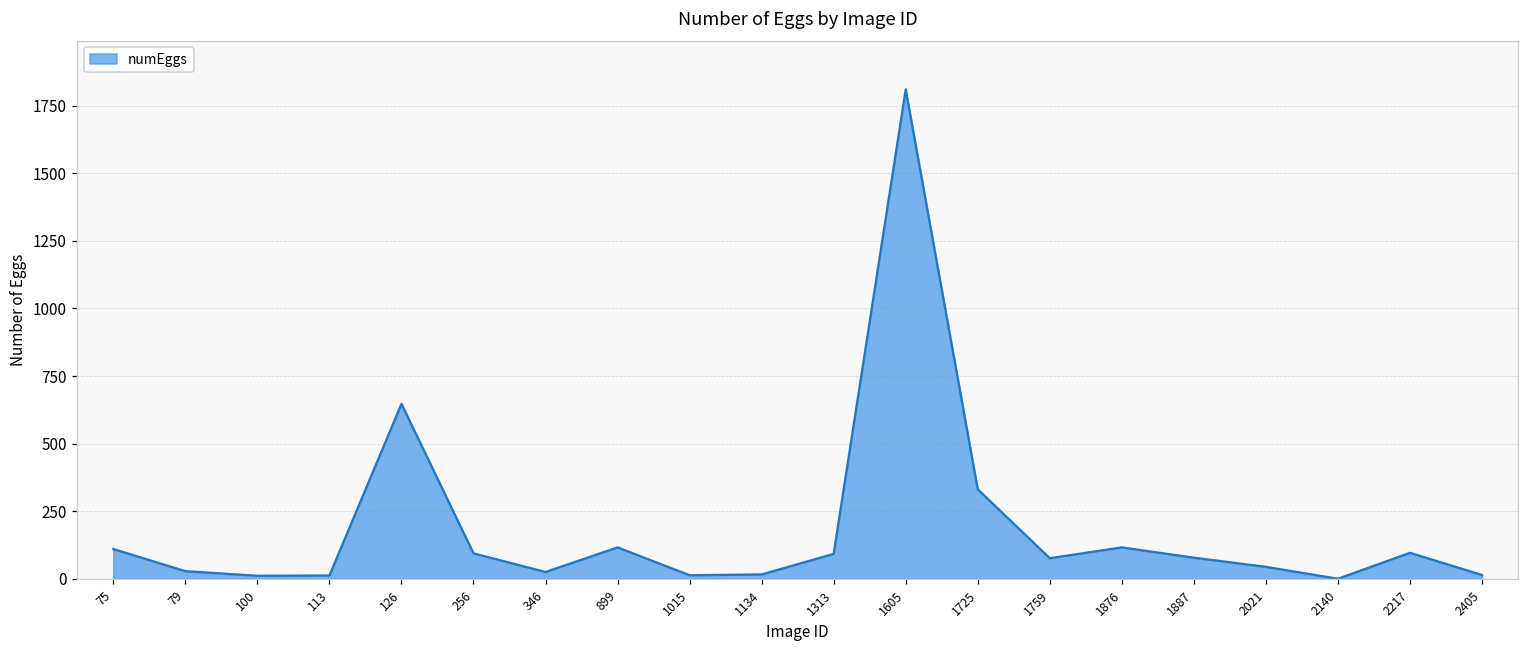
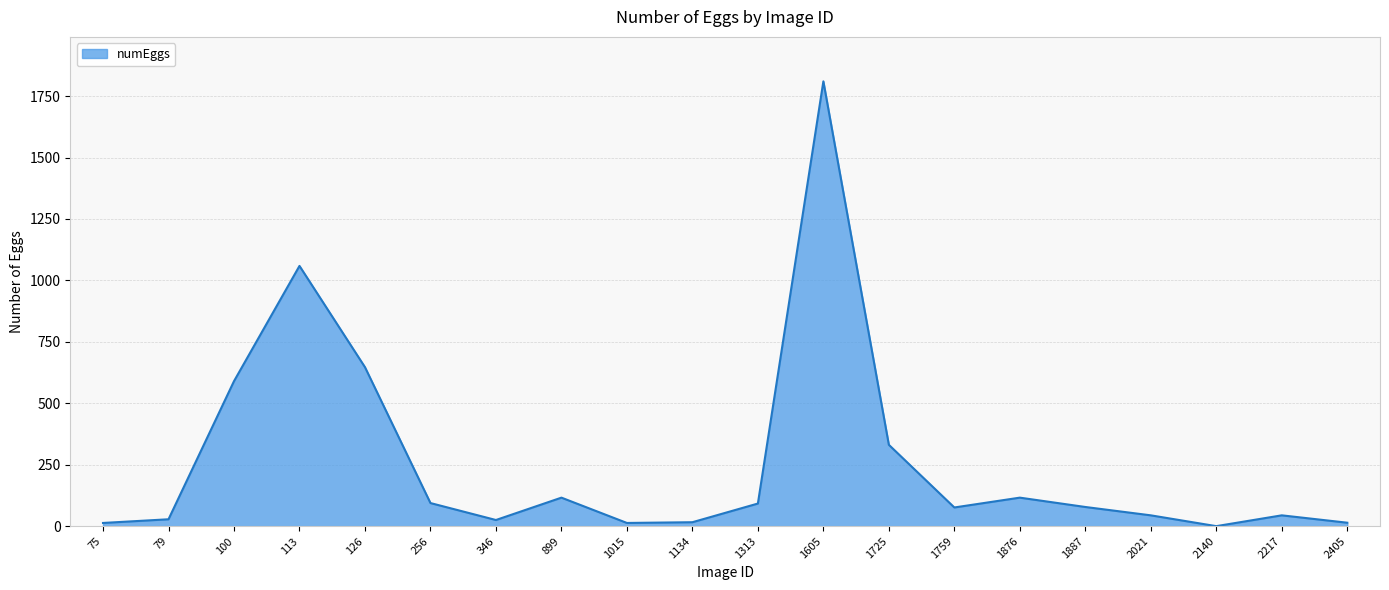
75: 110 -> 10
100: 10 -> 590
113: 10 -> 1060
2217: 100 -> 40
